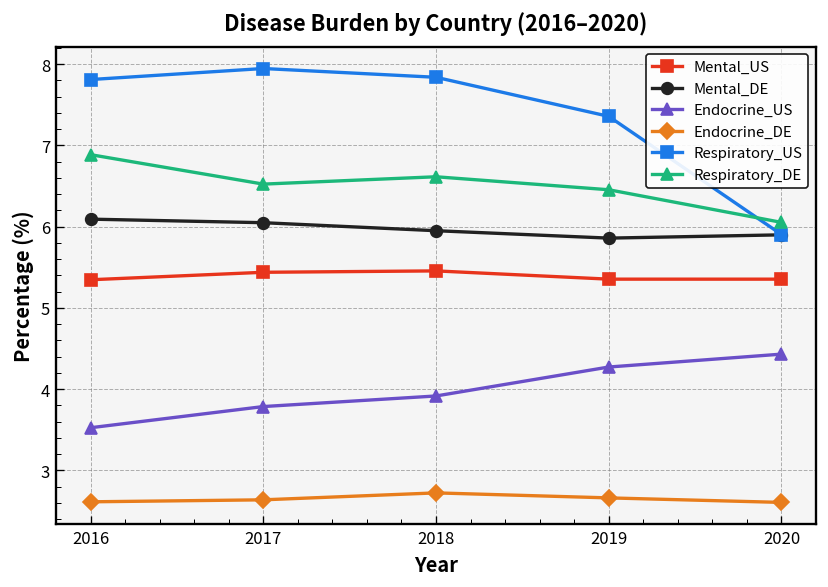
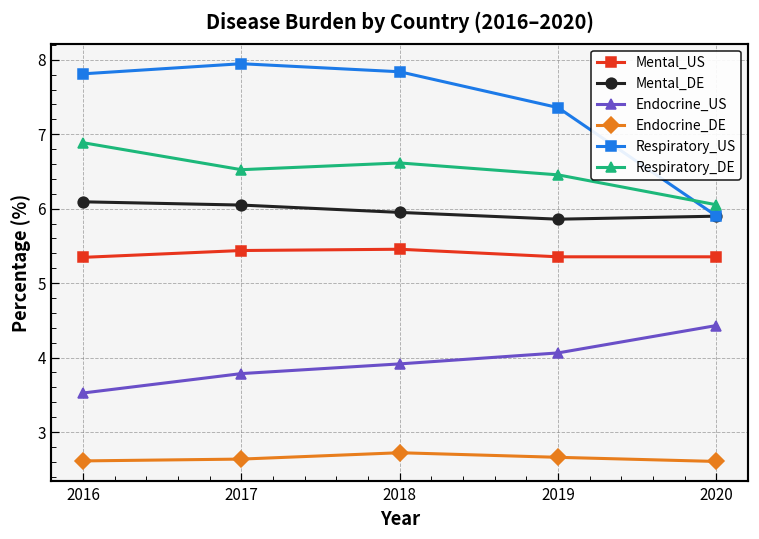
Endocrine_US, 2019: 4.3 -> 4.1
